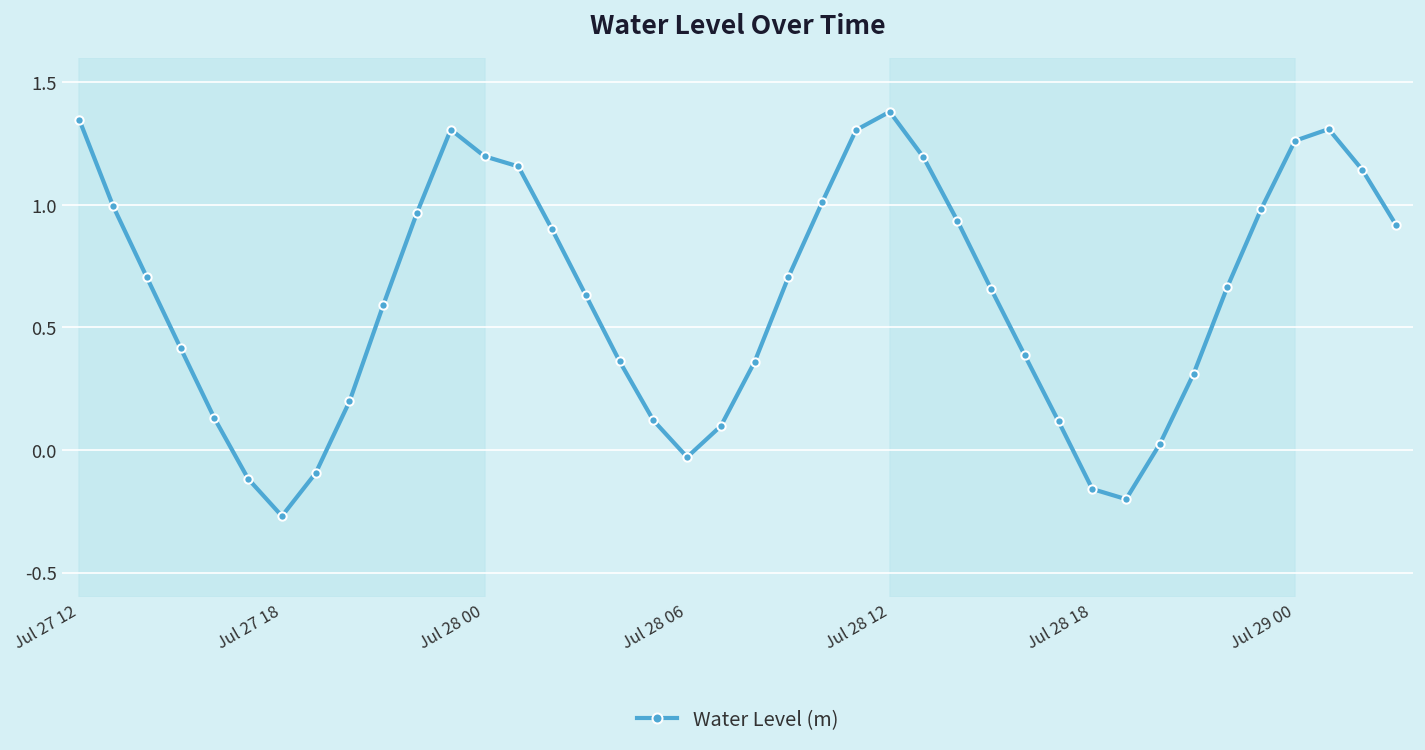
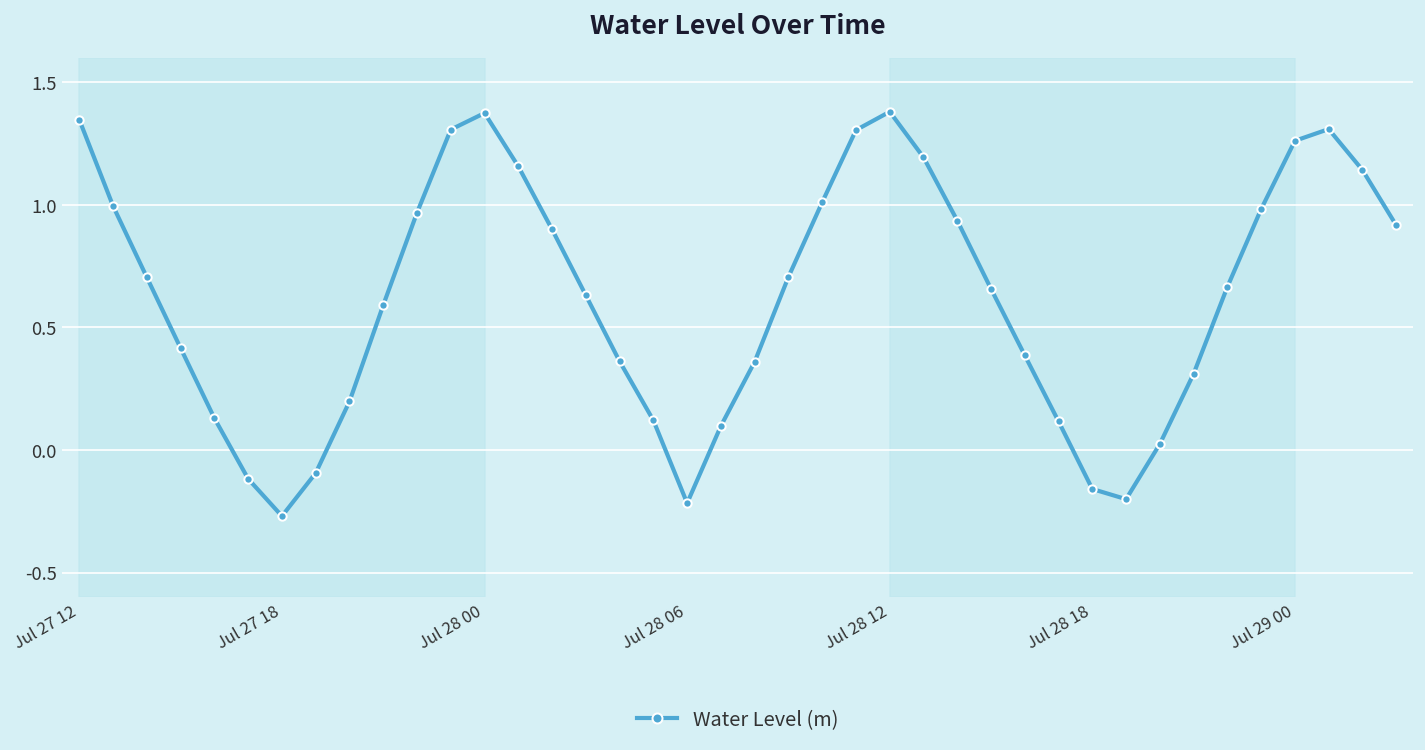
Jul 28 00: 1.20 -> 1.37
Jul 28 06: -0.03 -> -0.22
